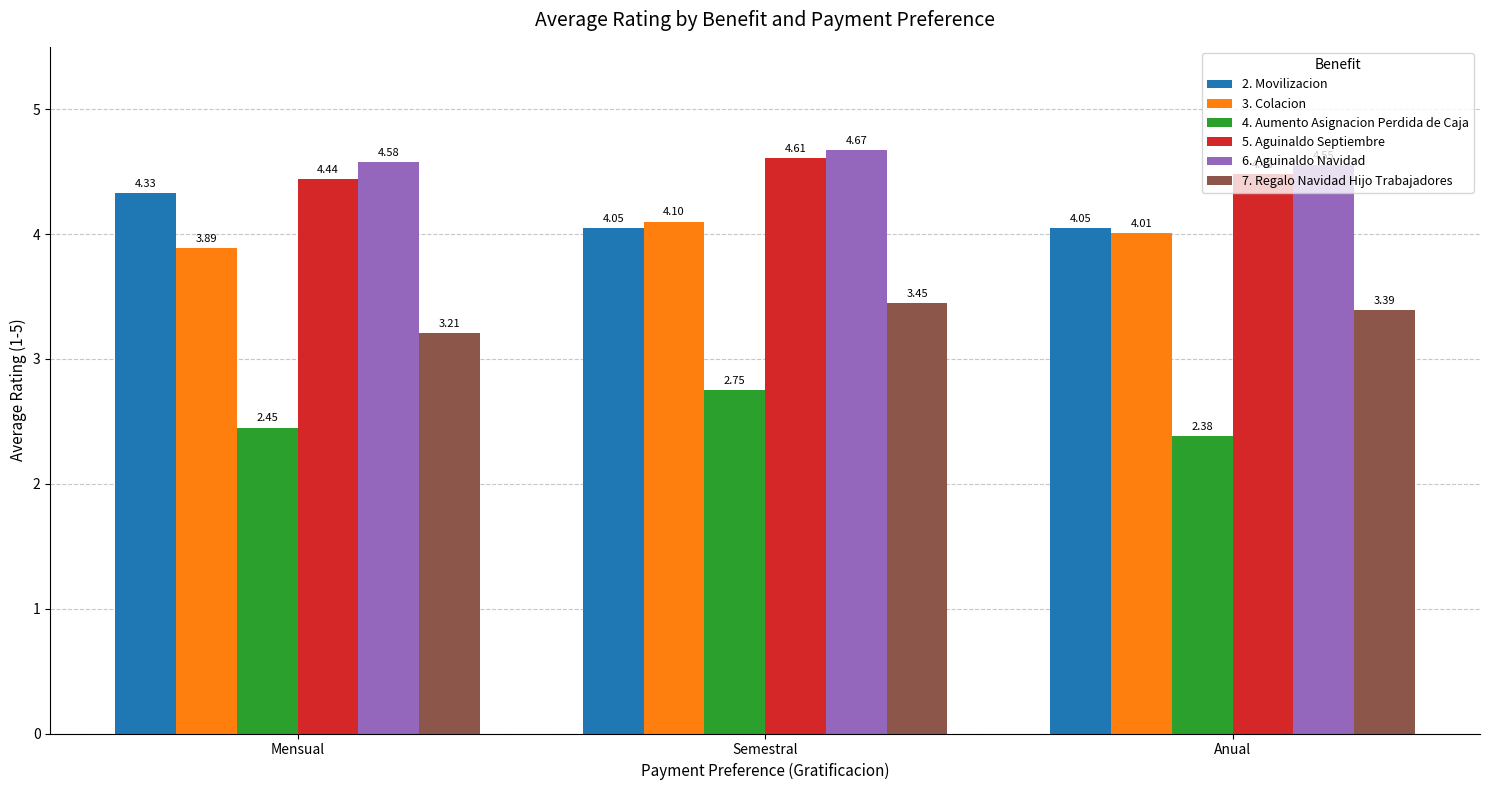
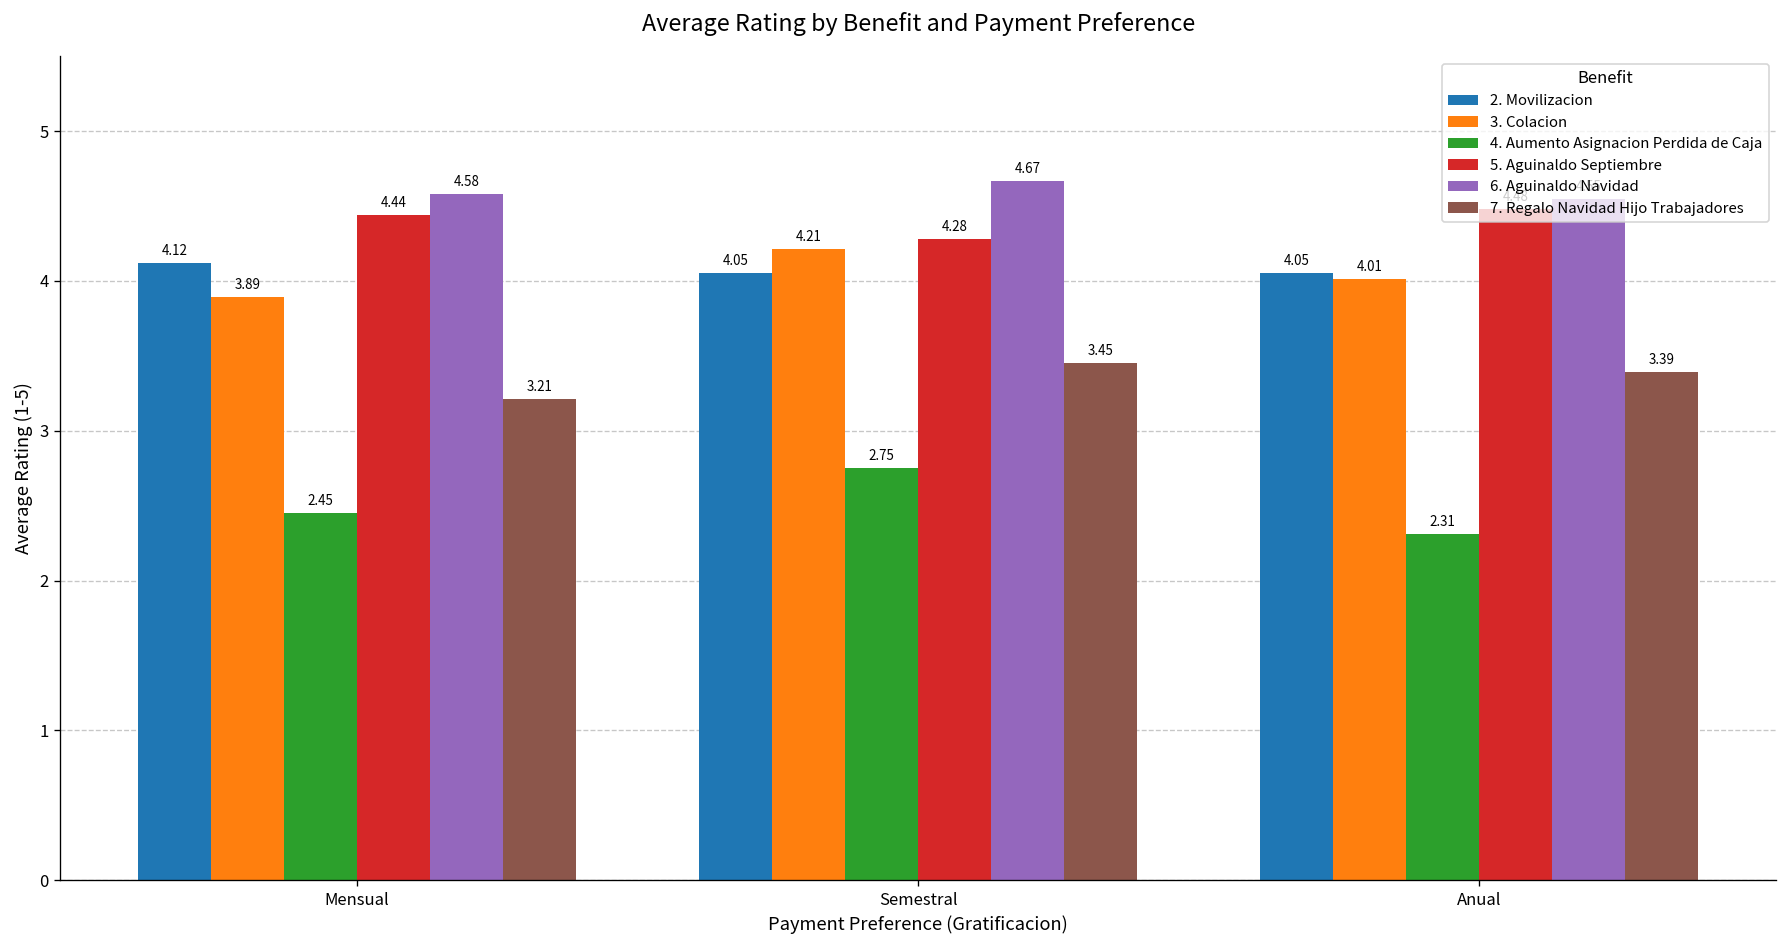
2. Movilizacion, Mensual: 4.33 -> 4.12
3. Colacion, Semestral: 4.10 -> 4.21
5. Aguinaldo Septiembre, Semestral: 4.61 -> 4.28
4. Aumento Asignacion Perdida de Caja, Anual: 2.38 -> 2.31
